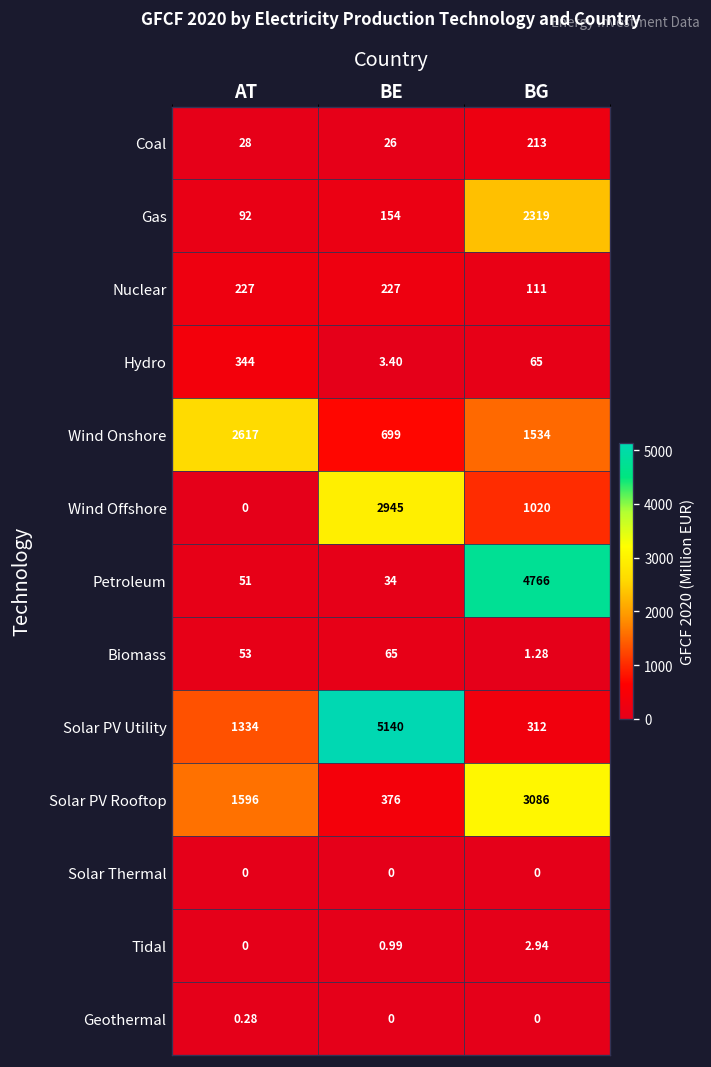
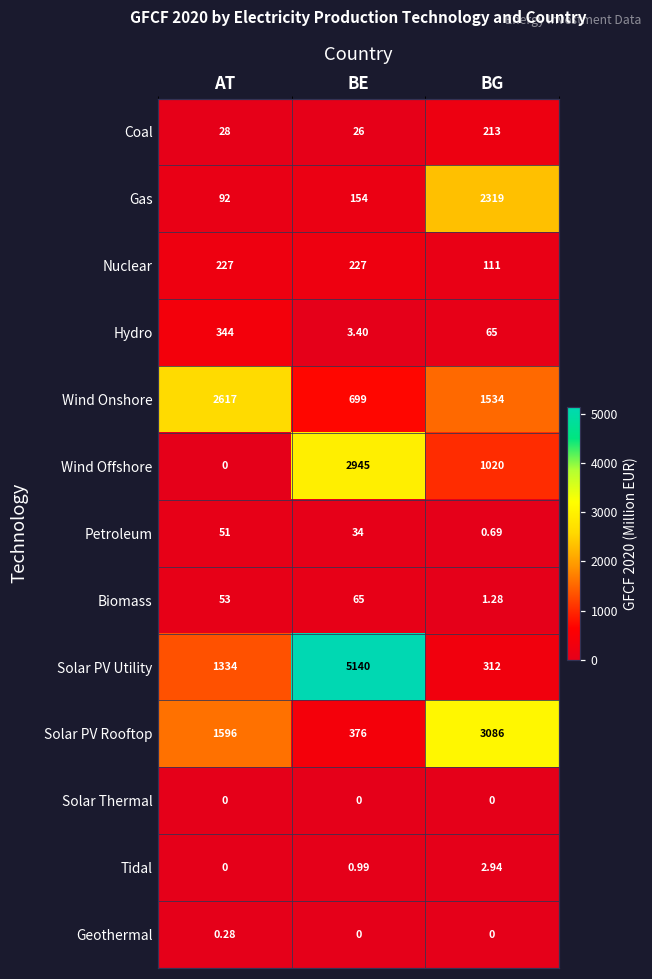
Petroleum, BG: 4766 -> 0.69
